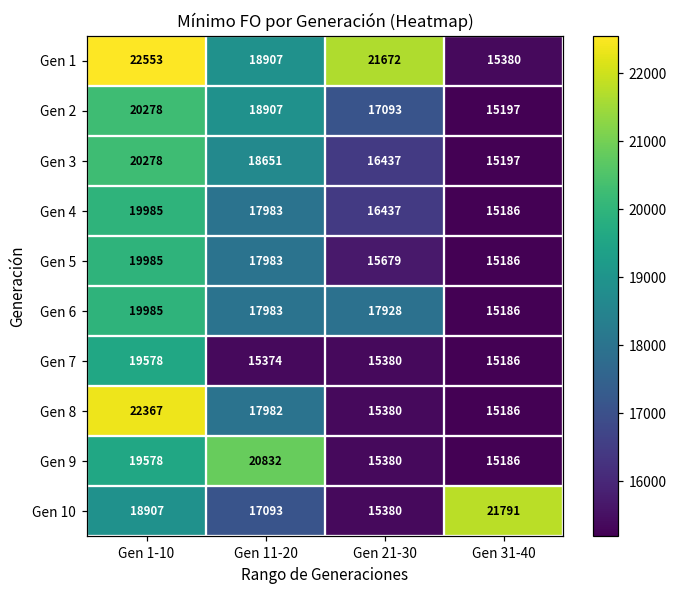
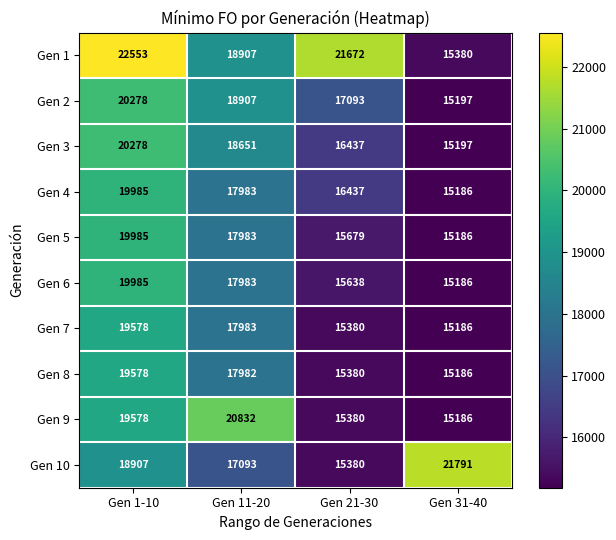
Gen 6, Gen 21-30: 17928 -> 15638
Gen 7, Gen 11-20: 15374 -> 17983
Gen 8, Gen 1-10: 22367 -> 19578
